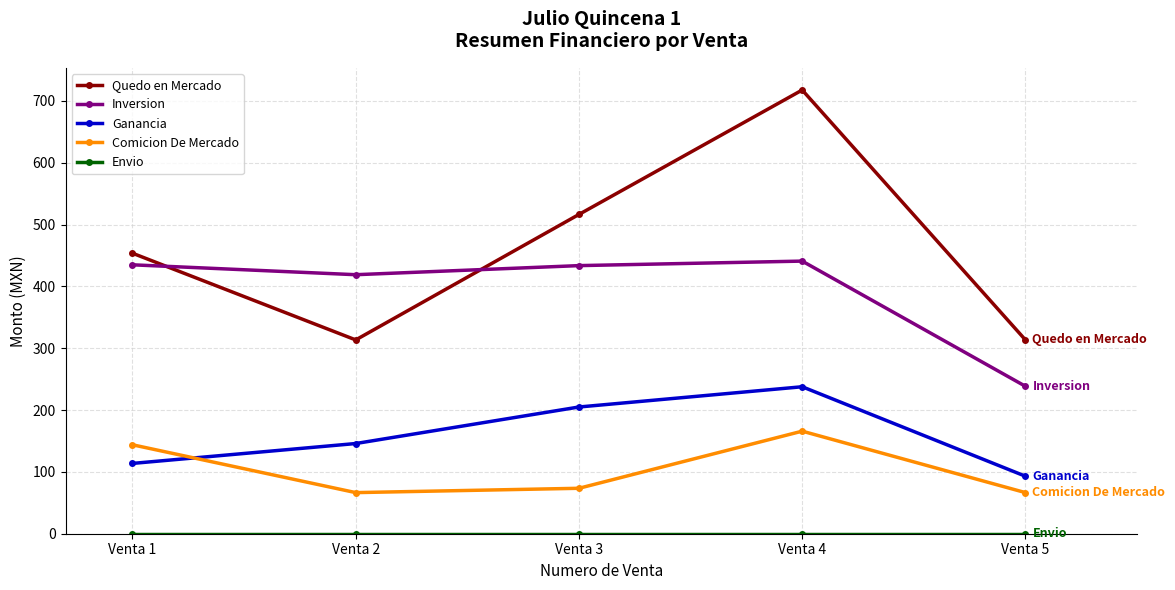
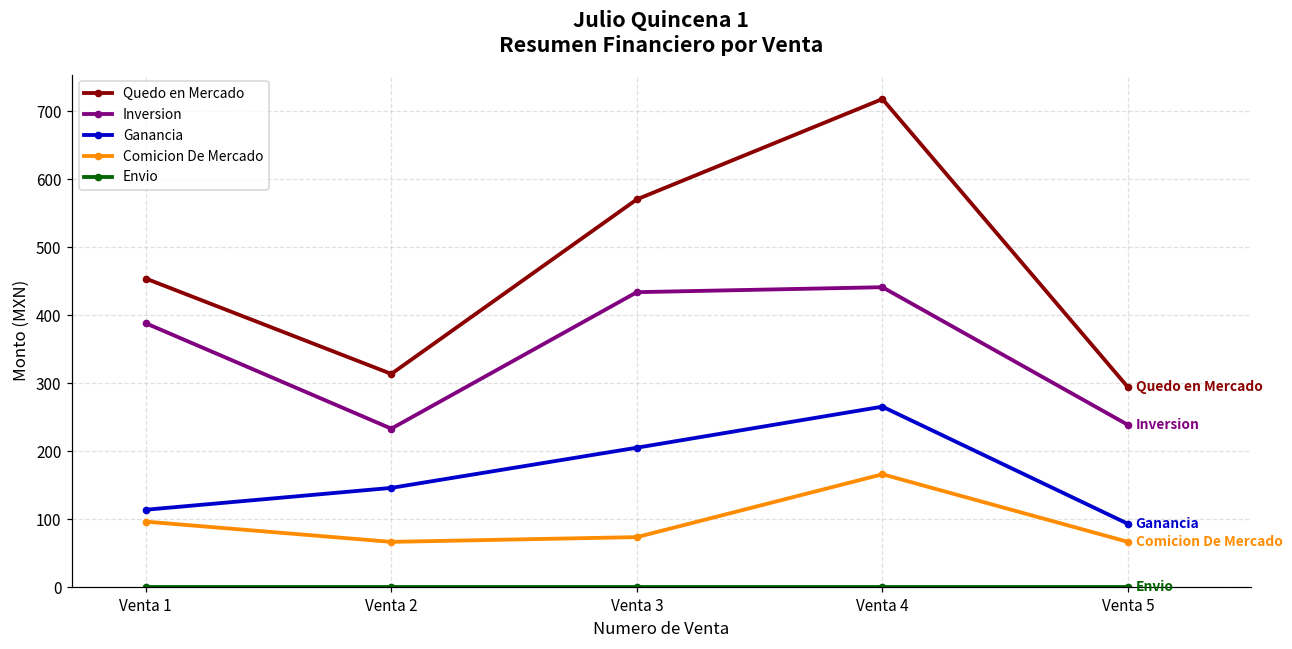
Inversion, Venta 1: 440 -> 390
Comicion De Mercado, Venta 1: 140 -> 100
Inversion, Venta 2: 420 -> 230
Quedo en Mercado, Venta 3: 520 -> 570
Ganancia, Venta 4: 240 -> 270
Quedo en Mercado, Venta 5: 310 -> 290
